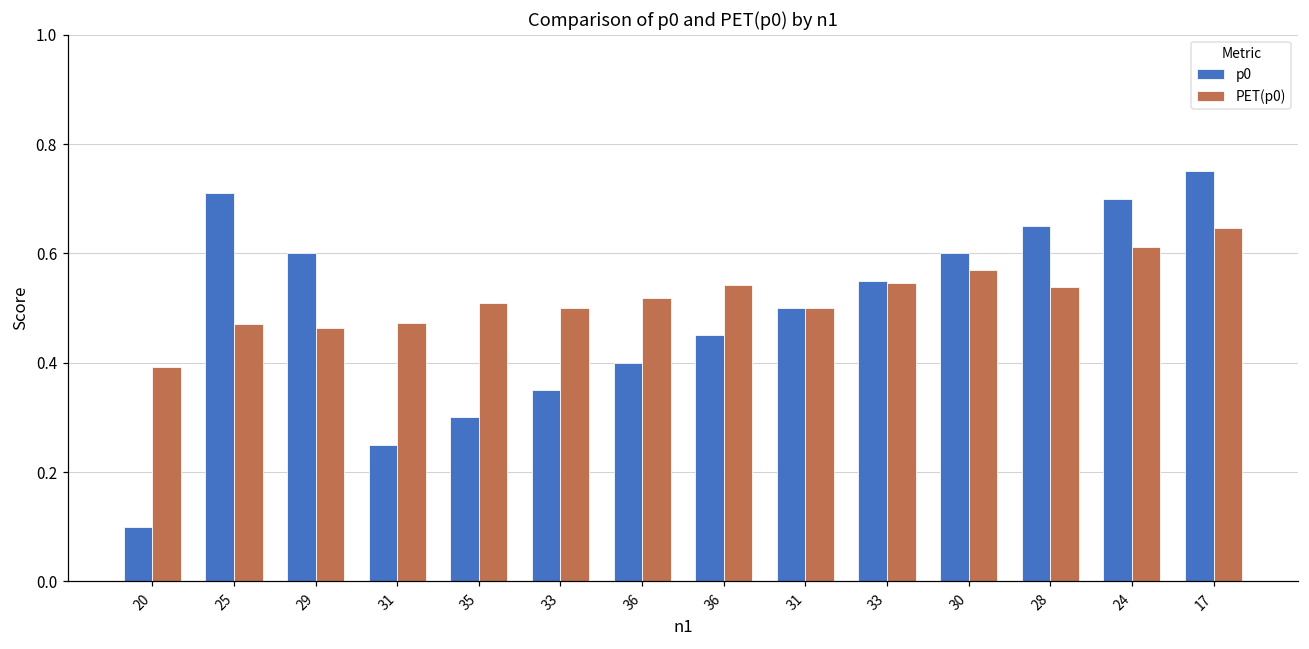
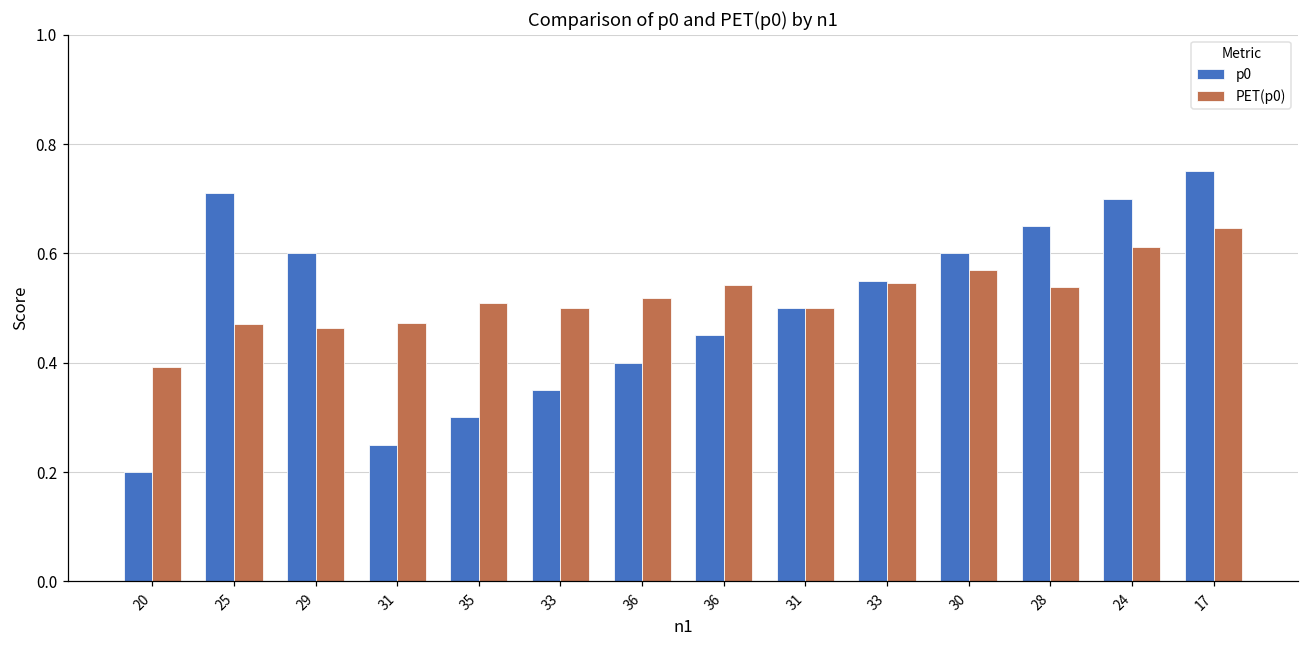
p0, 20: 0.1 -> 0.2
